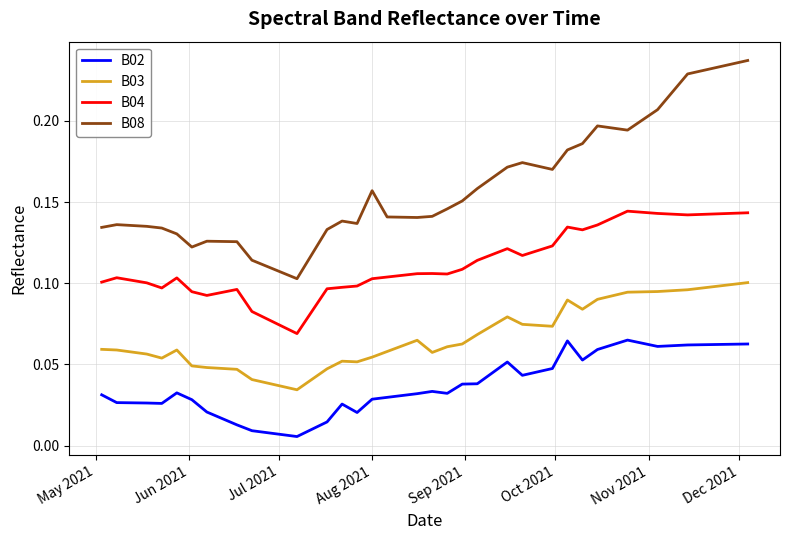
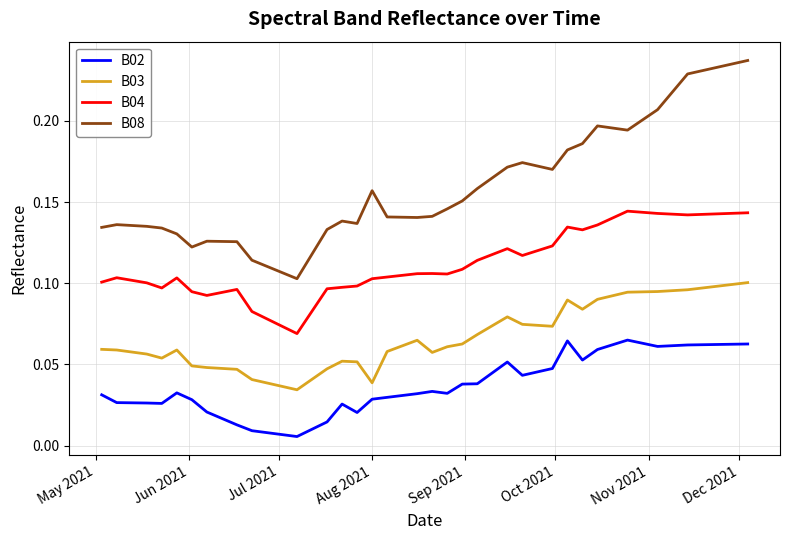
B03, Aug 2021: 0.055 -> 0.039
